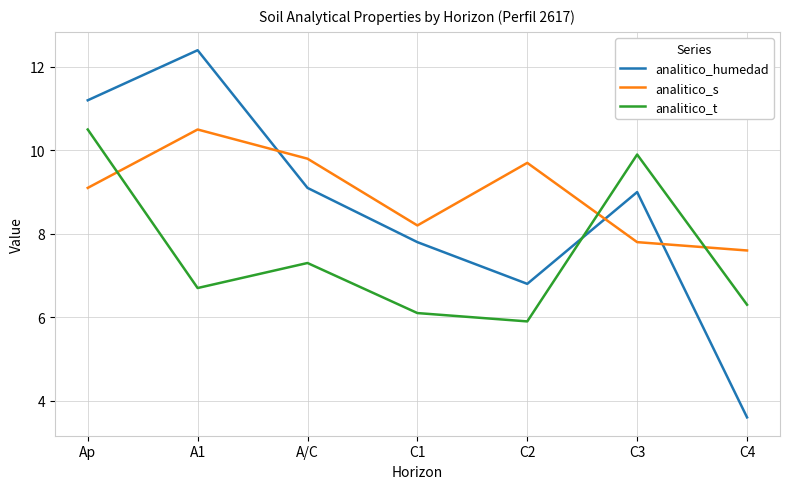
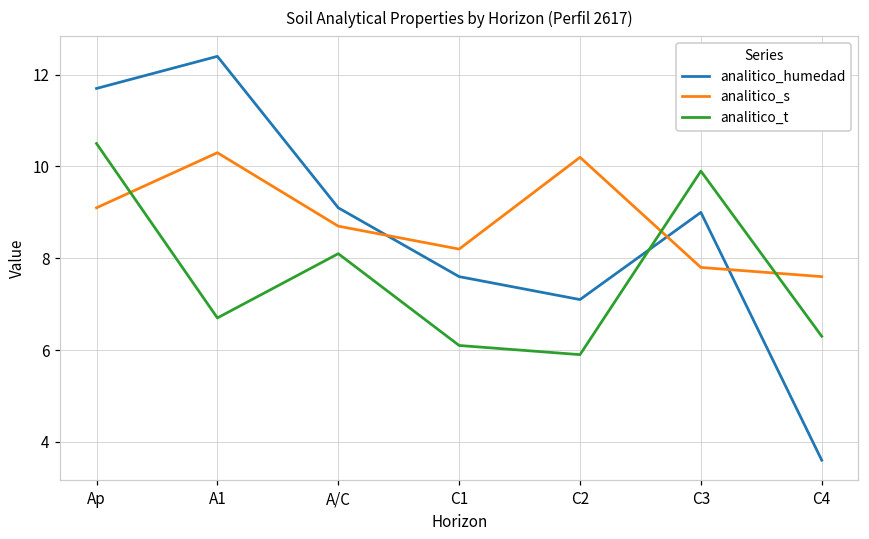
analitico_humedad, Ap: 11.2 -> 11.7
analitico_s, A1: 10.5 -> 10.3
analitico_s, A/C: 9.8 -> 8.7
analitico_t, A/C: 7.3 -> 8.1
analitico_humedad, C1: 7.8 -> 7.6
analitico_humedad, C2: 6.8 -> 7.1
analitico_s, C2: 9.7 -> 10.2
